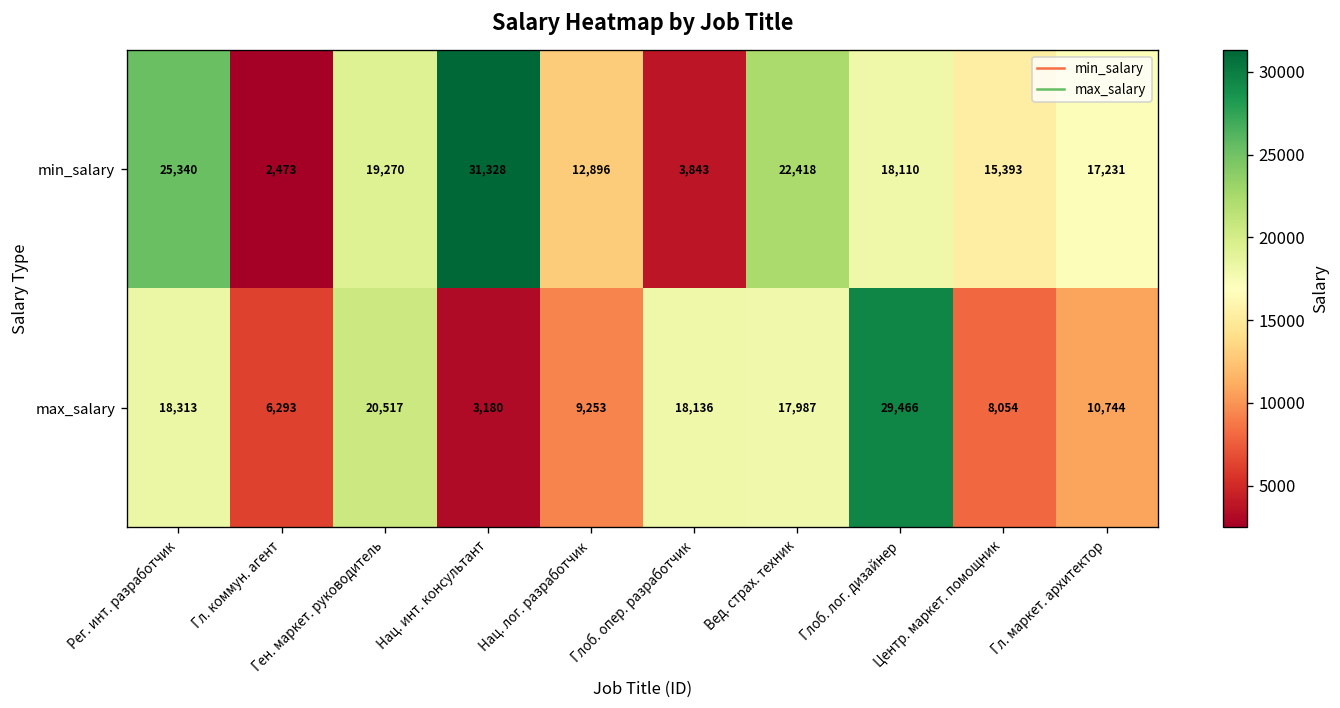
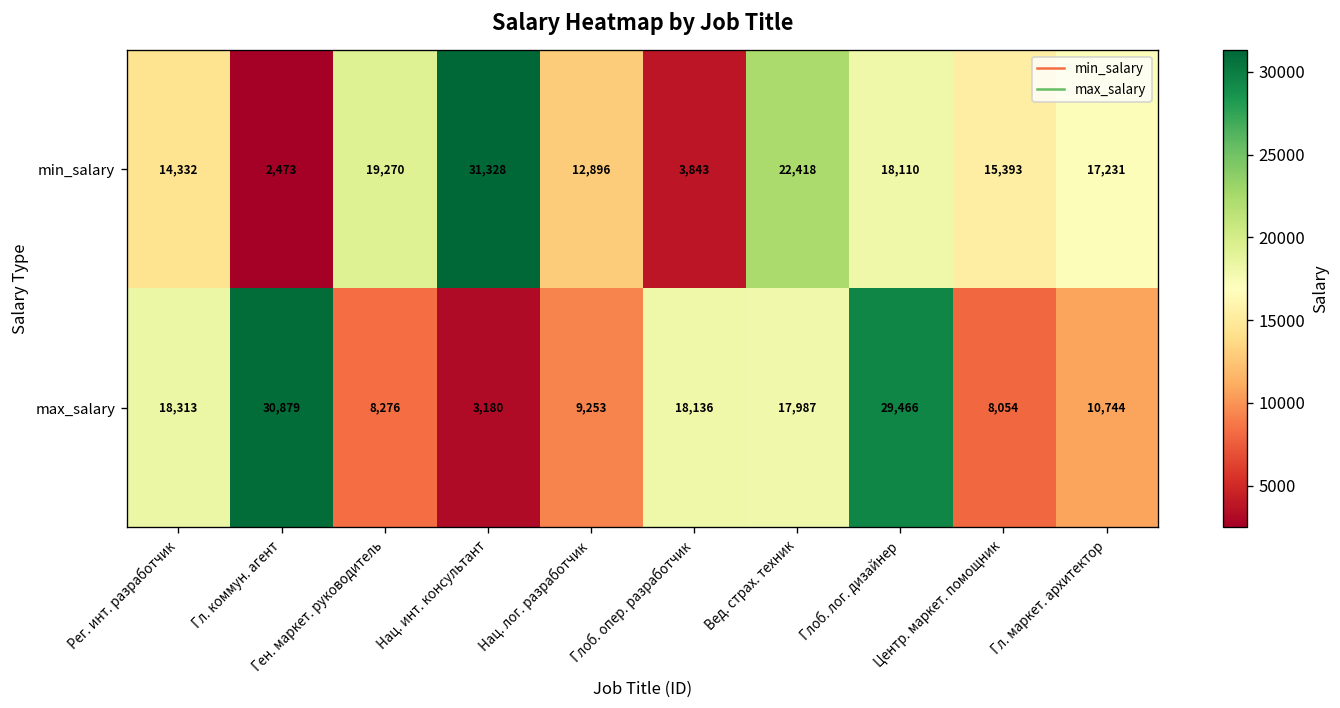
min_salary, Рег. инт. разработчик: 25,340 -> 14,332
max_salary, Гл. коммун. агент: 6,293 -> 30,879
max_salary, Ген. маркет. руководитель: 20,517 -> 8,276
